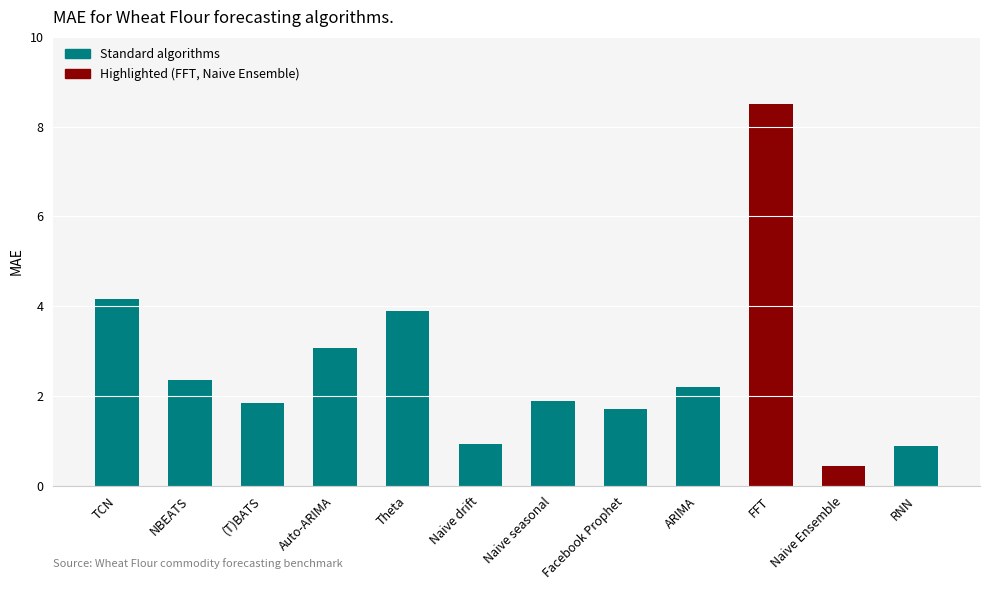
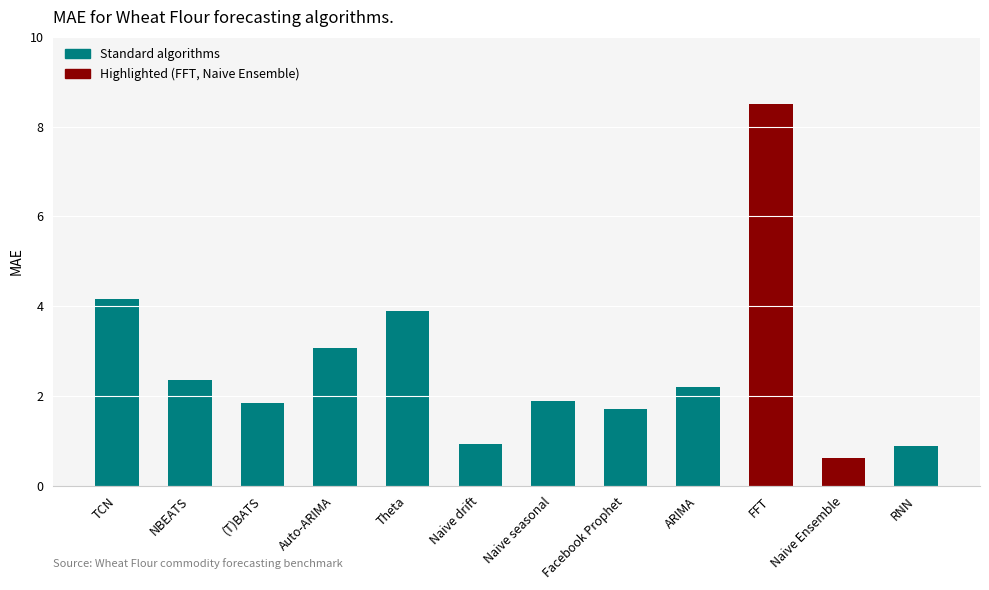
Naive Ensemble: 0.4 -> 0.6
